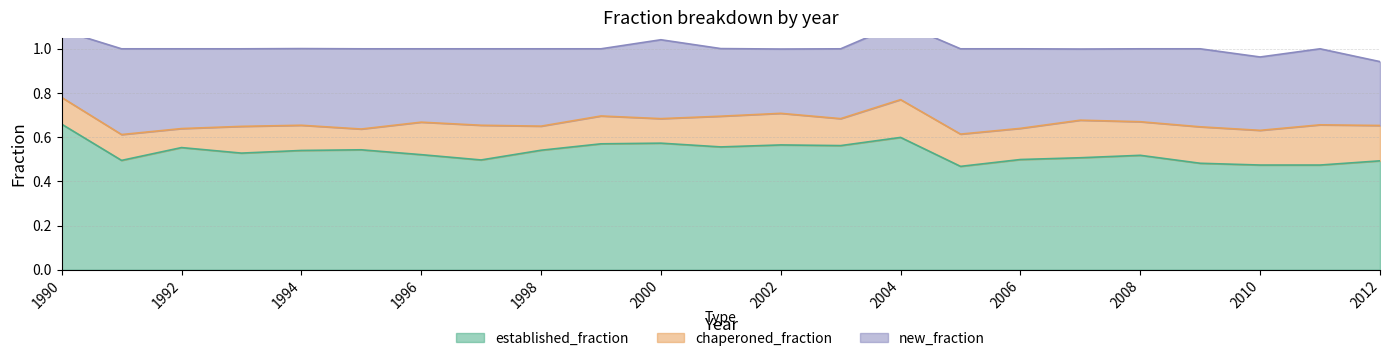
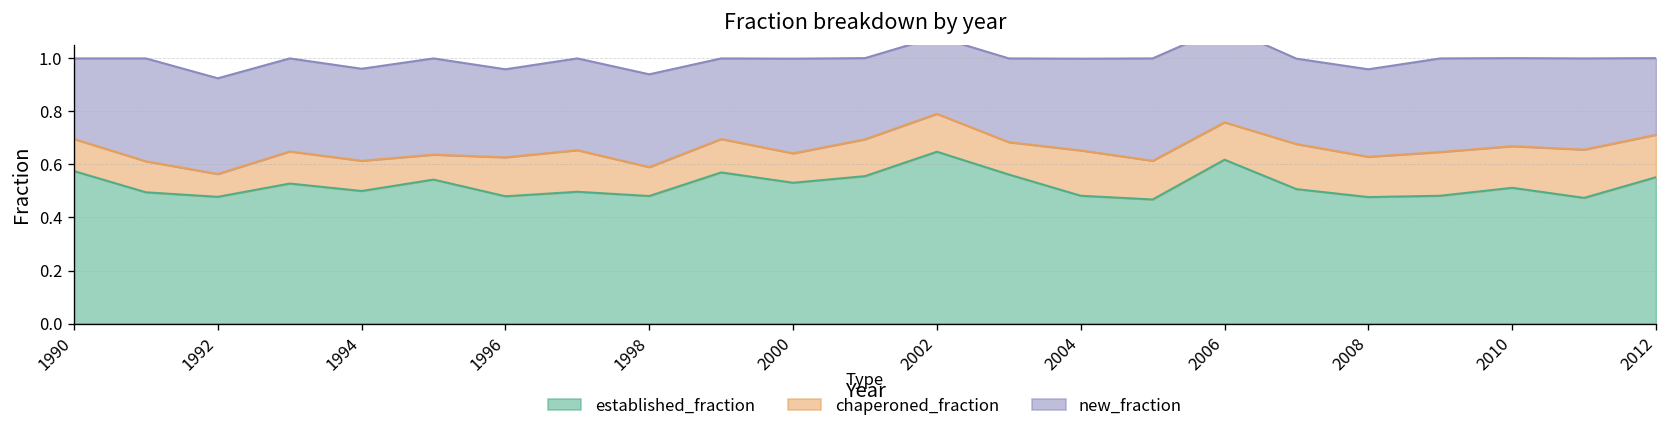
established_fraction, 1990: 0.66 -> 0.58
established_fraction, 1992: 0.55 -> 0.48
established_fraction, 1994: 0.54 -> 0.50
established_fraction, 1996: 0.52 -> 0.48
established_fraction, 1998: 0.54 -> 0.48
established_fraction, 2000: 0.57 -> 0.53
established_fraction, 2002: 0.57 -> 0.65
established_fraction, 2004: 0.60 -> 0.48
established_fraction, 2006: 0.50 -> 0.62
established_fraction, 2008: 0.52 -> 0.48
established_fraction, 2010: 0.47 -> 0.51
established_fraction, 2012: 0.49 -> 0.55
